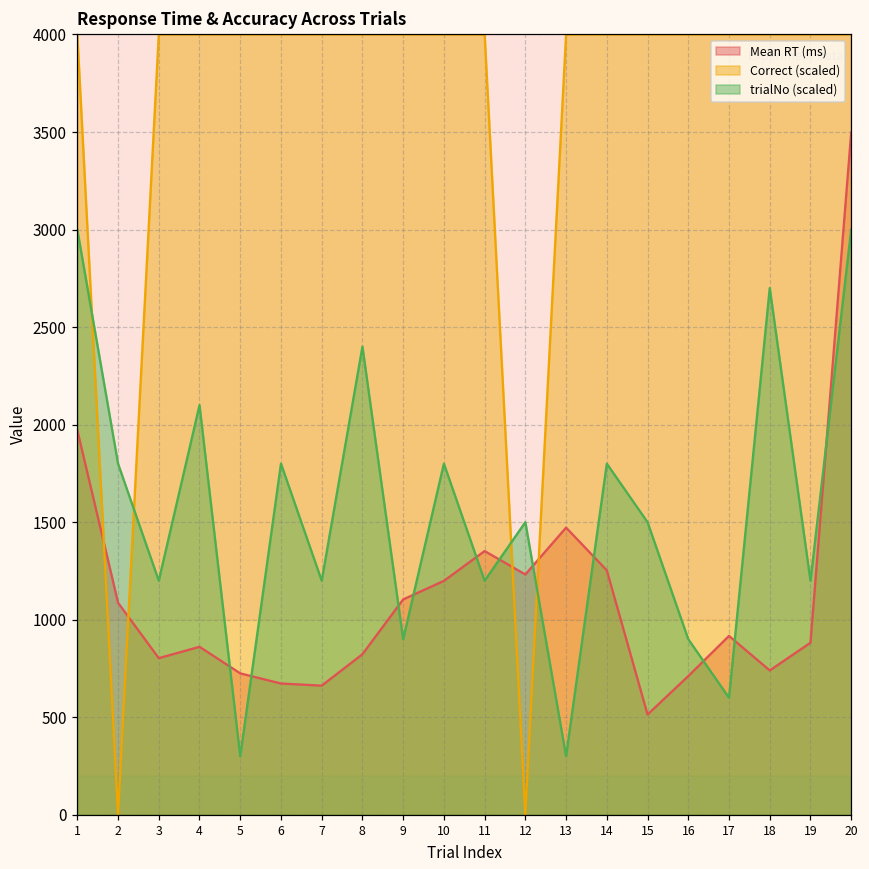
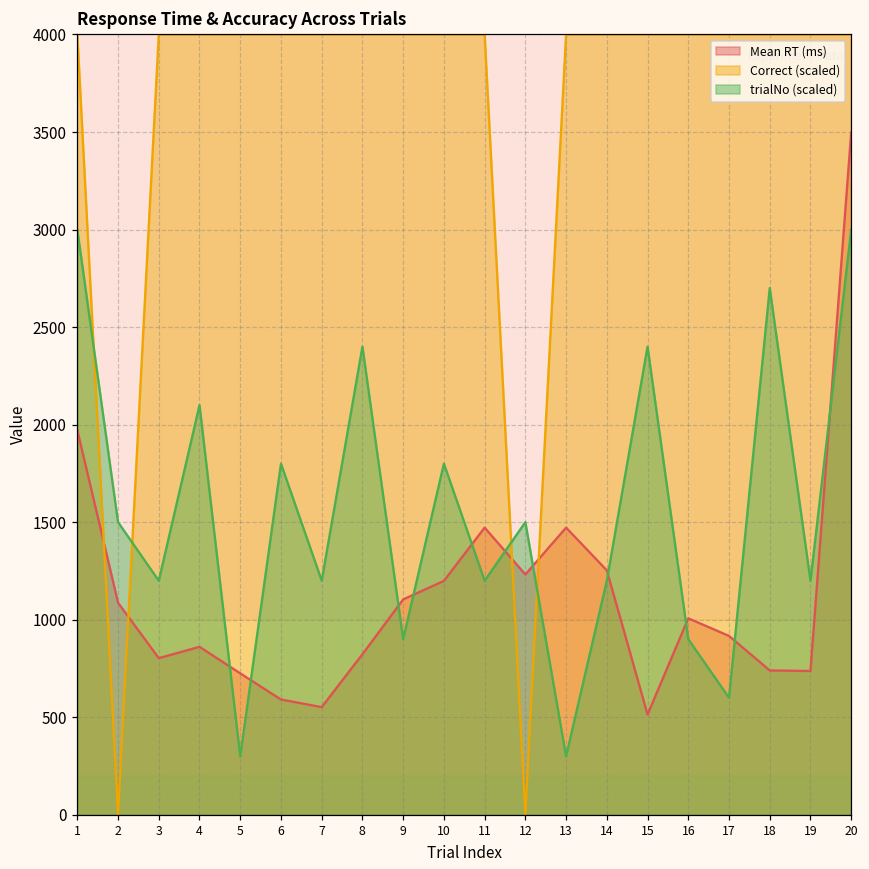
trialNo (scaled), 2: 1800 -> 1500
Mean RT (ms), 6: 670 -> 590
Mean RT (ms), 7: 660 -> 550
Mean RT (ms), 11: 1350 -> 1470
trialNo (scaled), 14: 1800 -> 1200
trialNo (scaled), 15: 1500 -> 2400
Mean RT (ms), 16: 710 -> 1010
Mean RT (ms), 19: 880 -> 740
